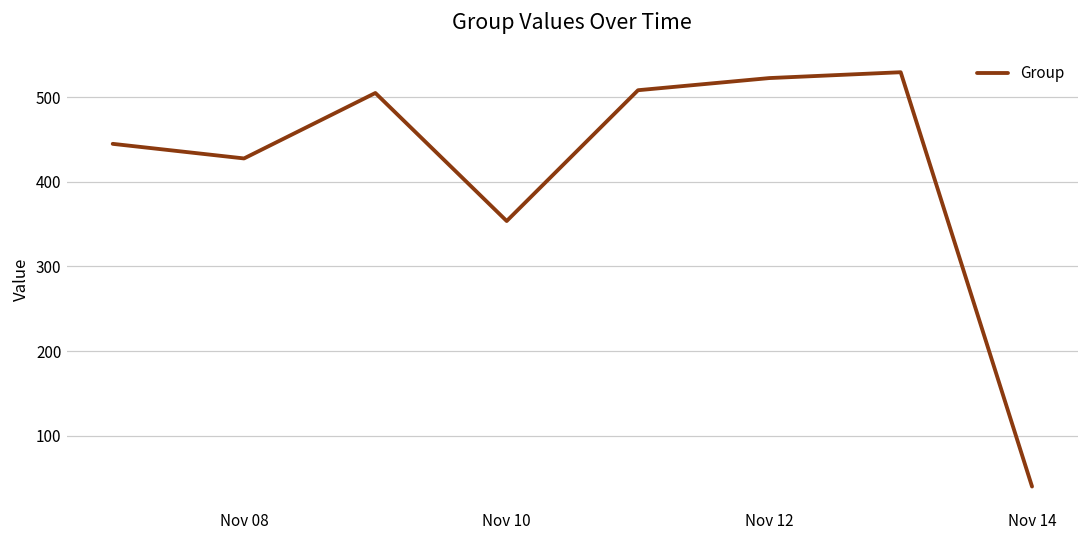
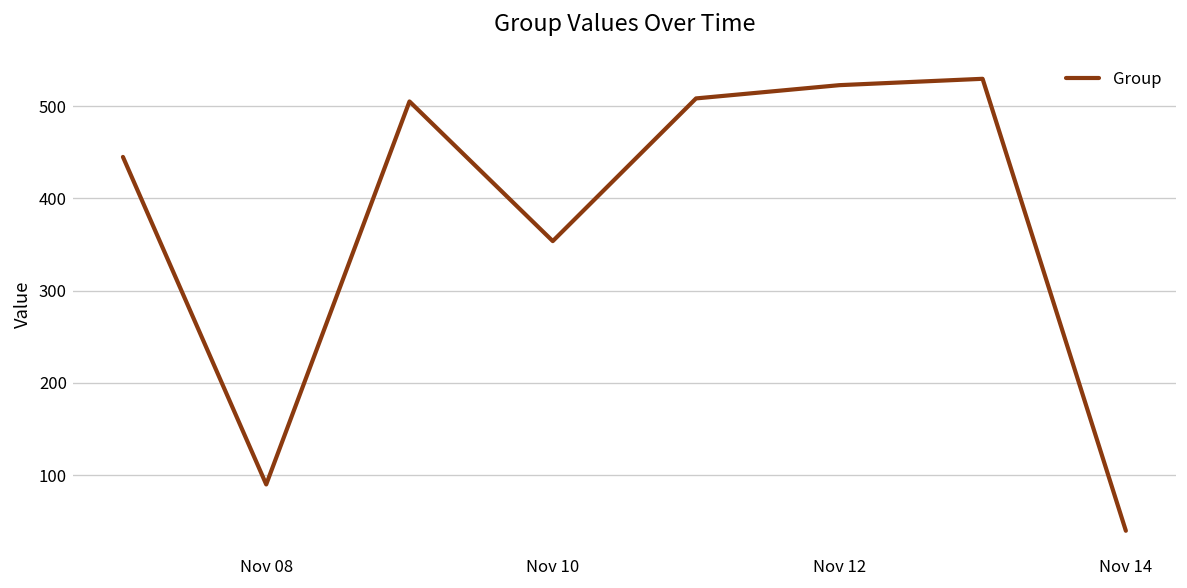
Nov 08: 430 -> 90
